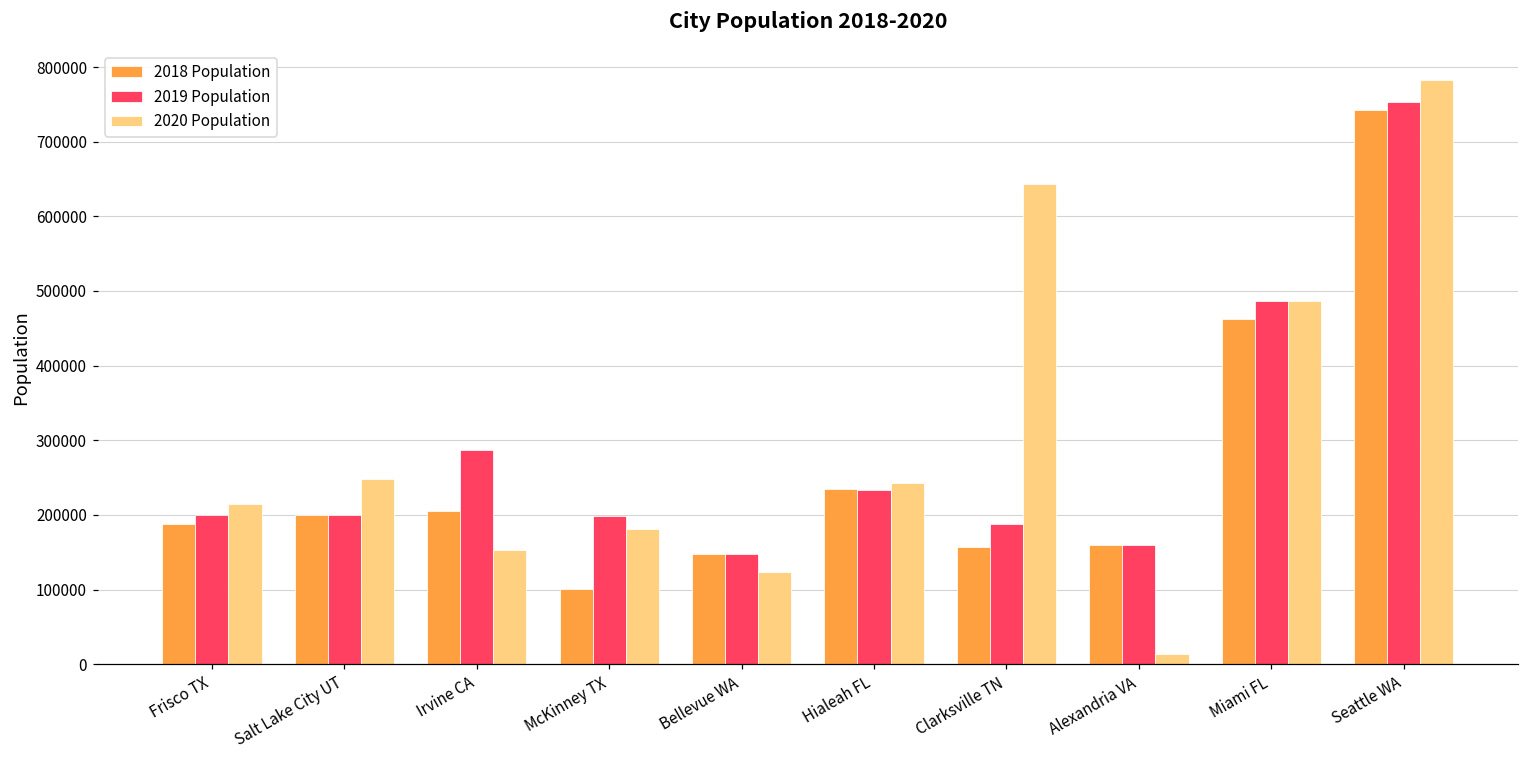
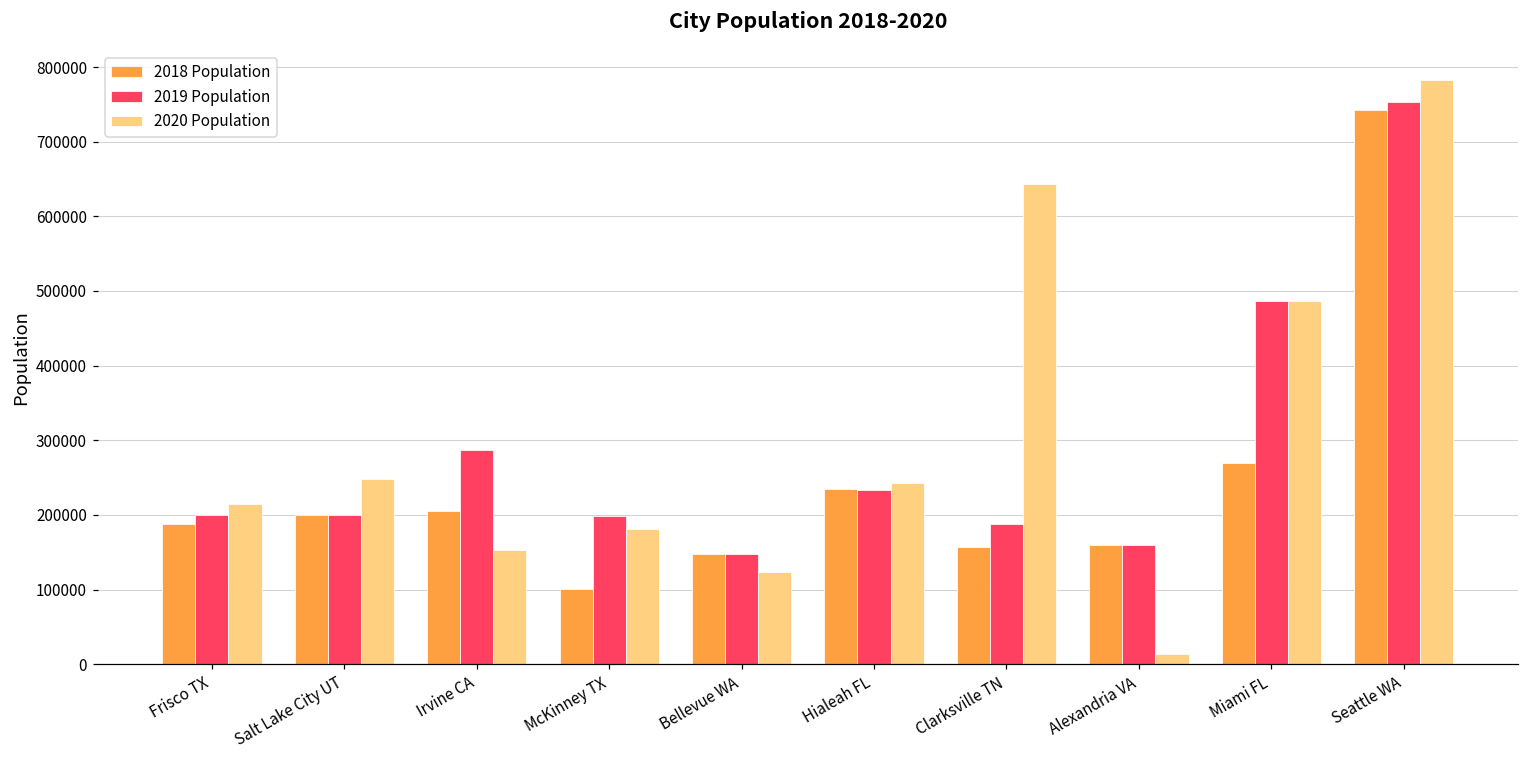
2018 Population, Miami FL: 460000 -> 270000
